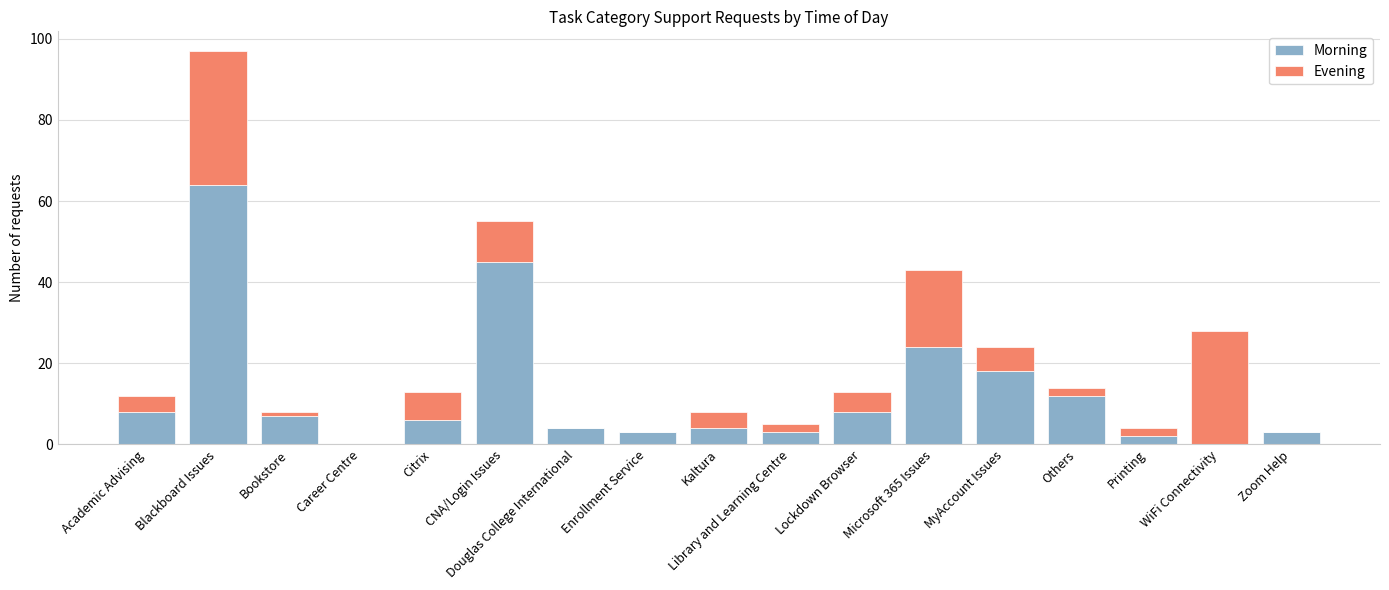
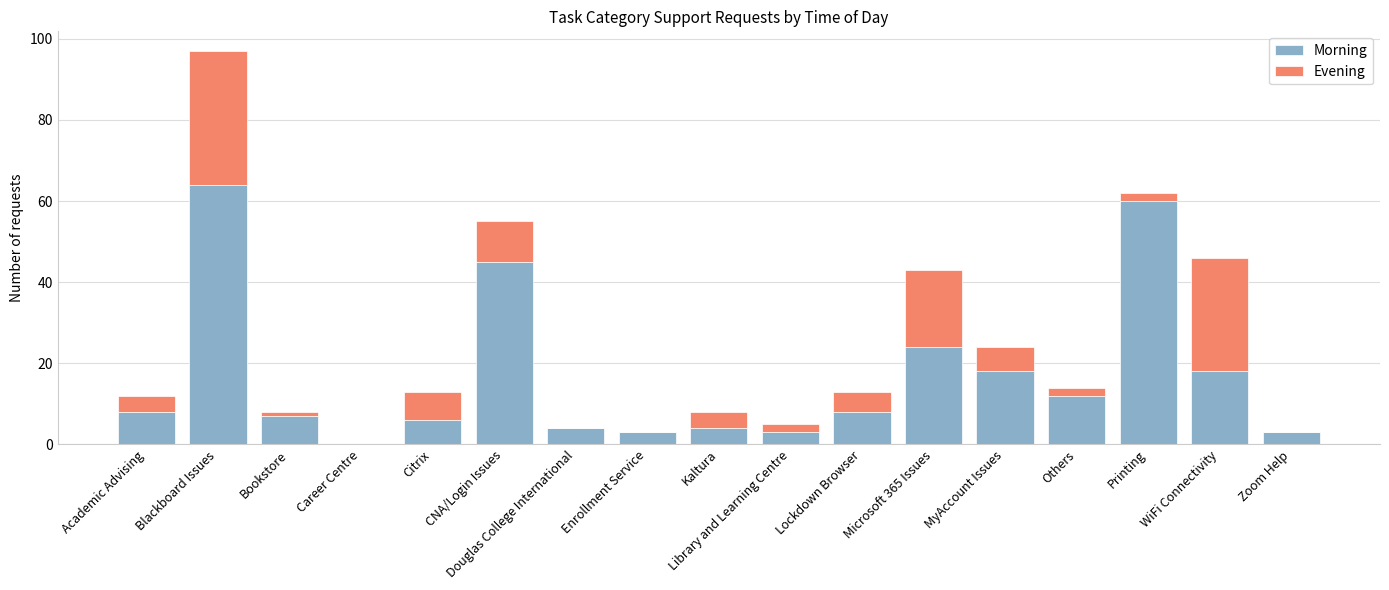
Morning, Printing: 2 -> 60
Morning, WiFi Connectivity: 0 -> 18
